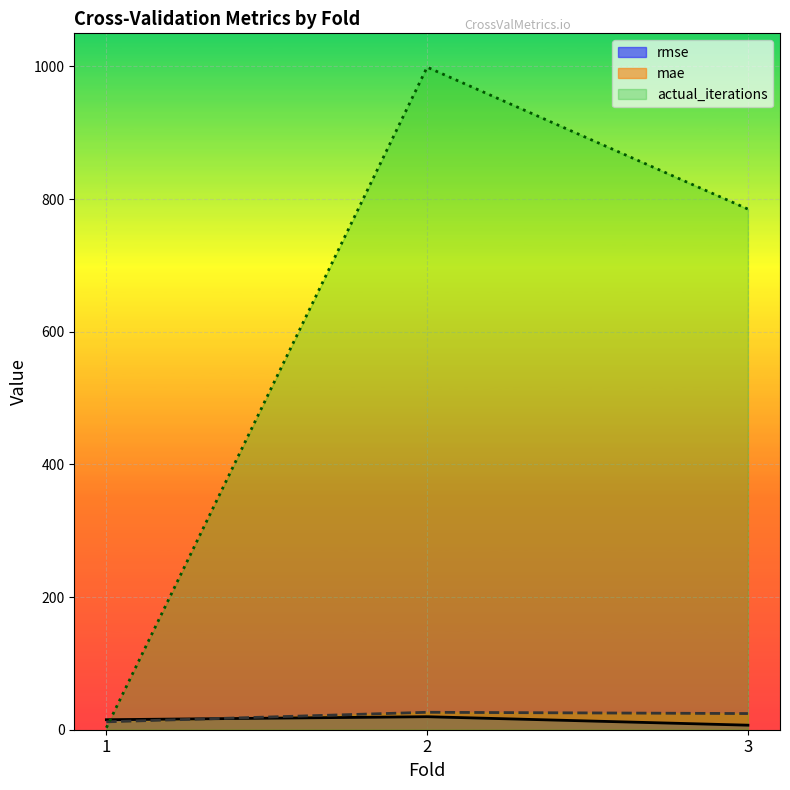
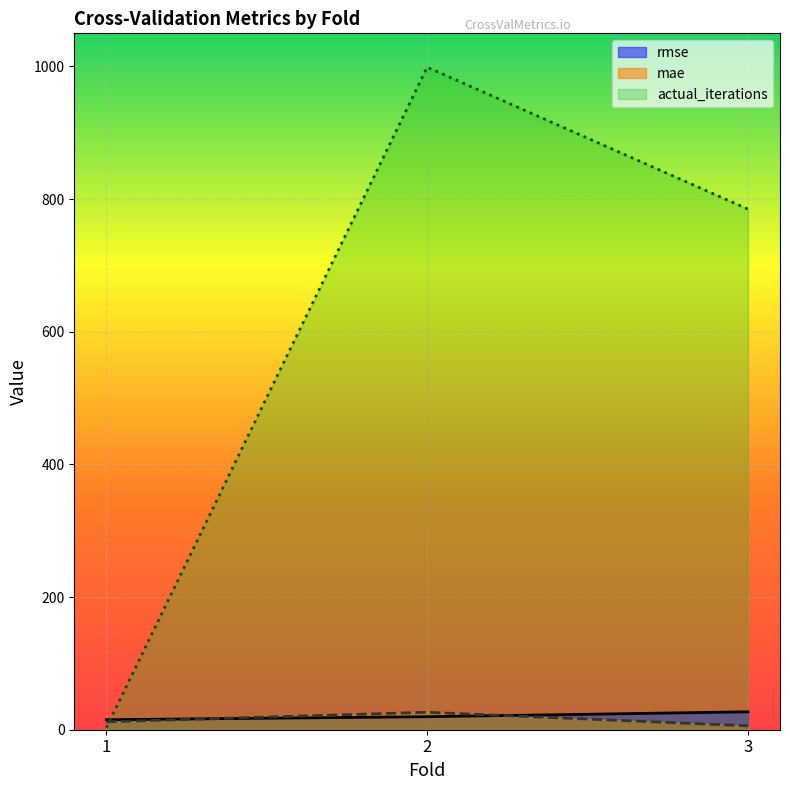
rmse, 3: 10 -> 30
mae, 3: 20 -> 10
